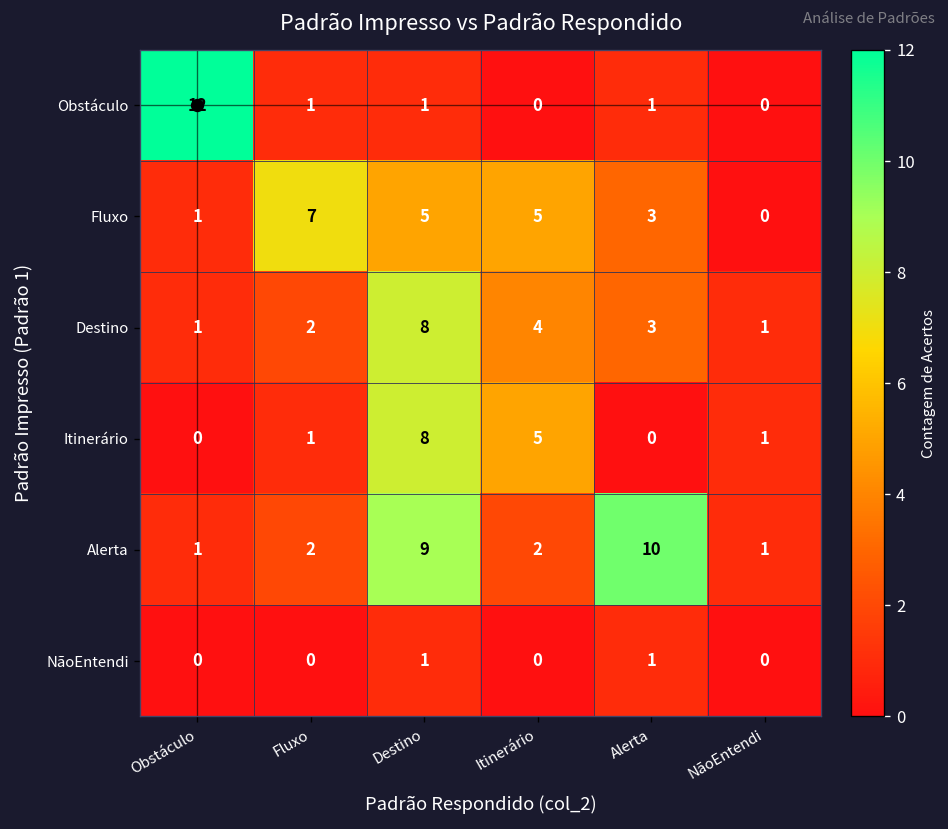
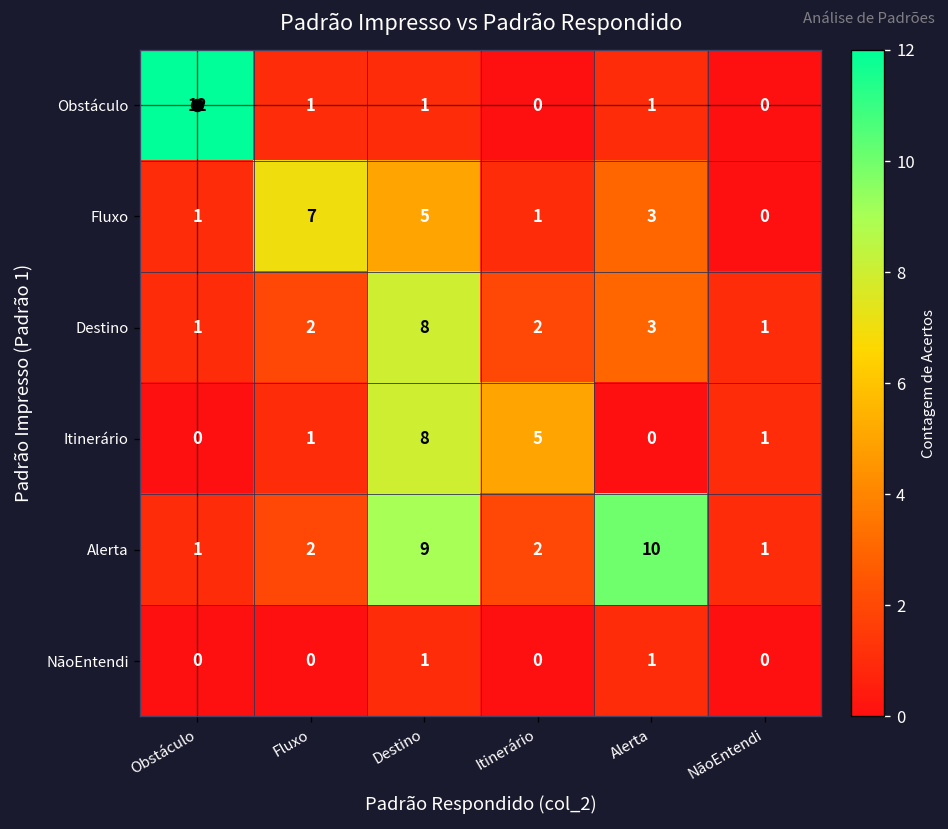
Fluxo, Itinerário: 5 -> 1
Destino, Itinerário: 4 -> 2
